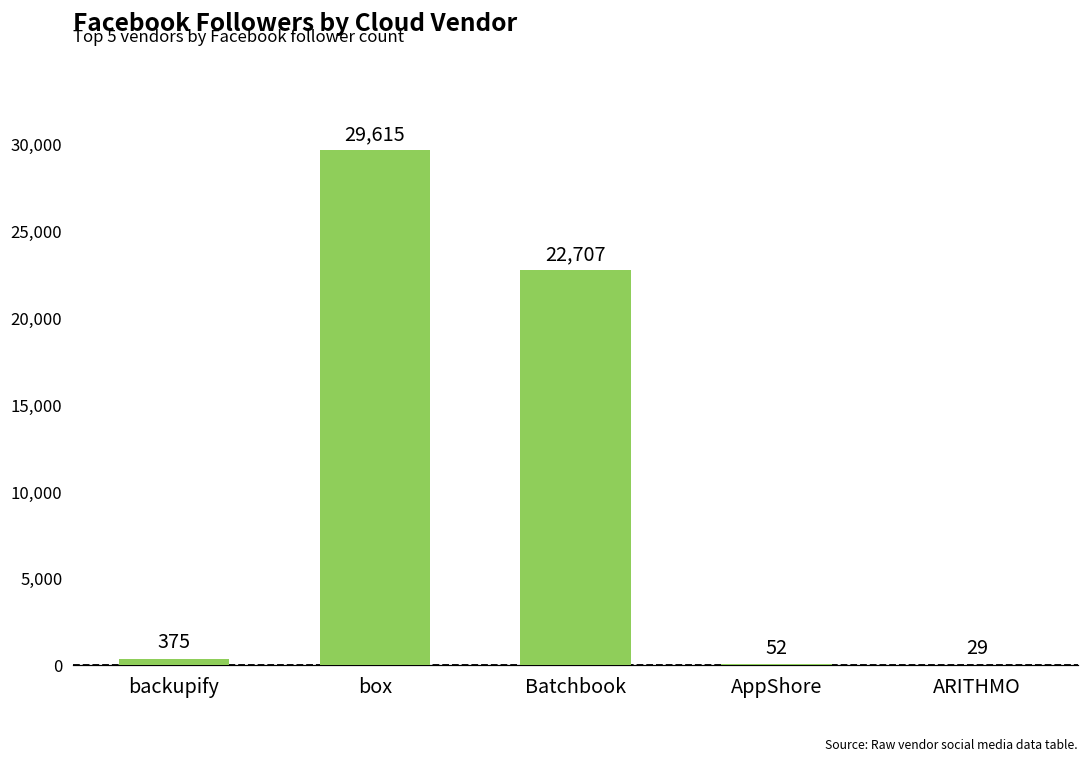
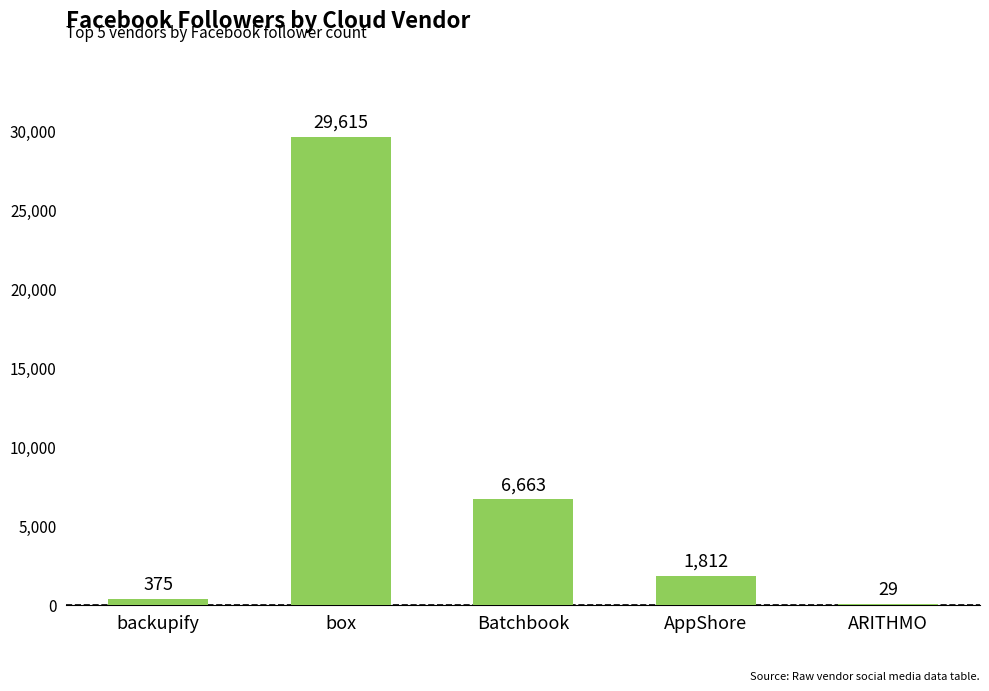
Batchbook: 22,707 -> 6,663
AppShore: 52 -> 1,812
